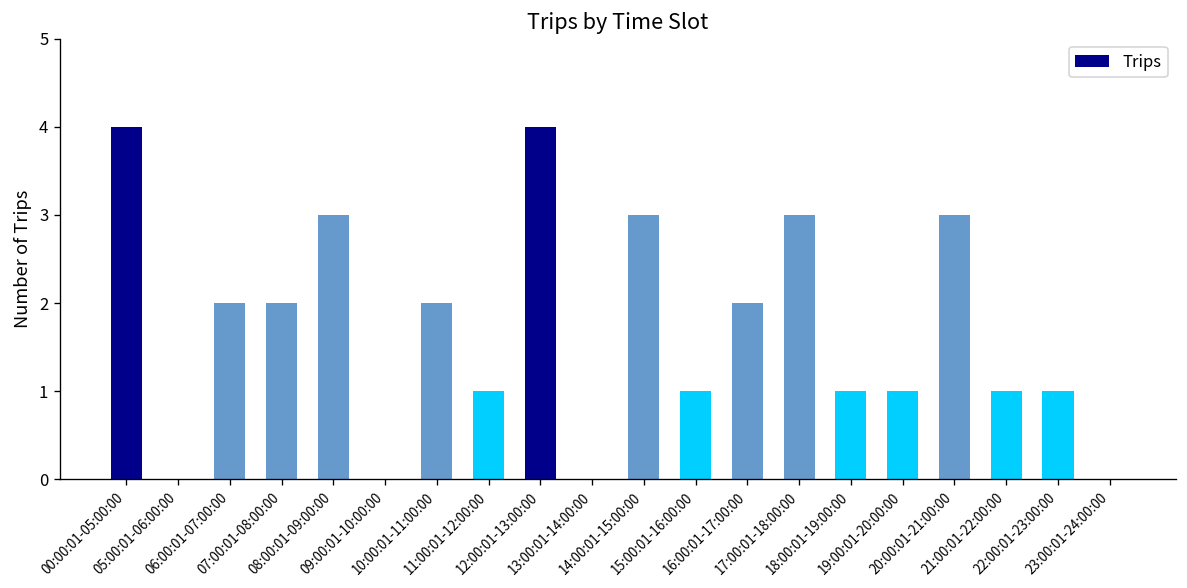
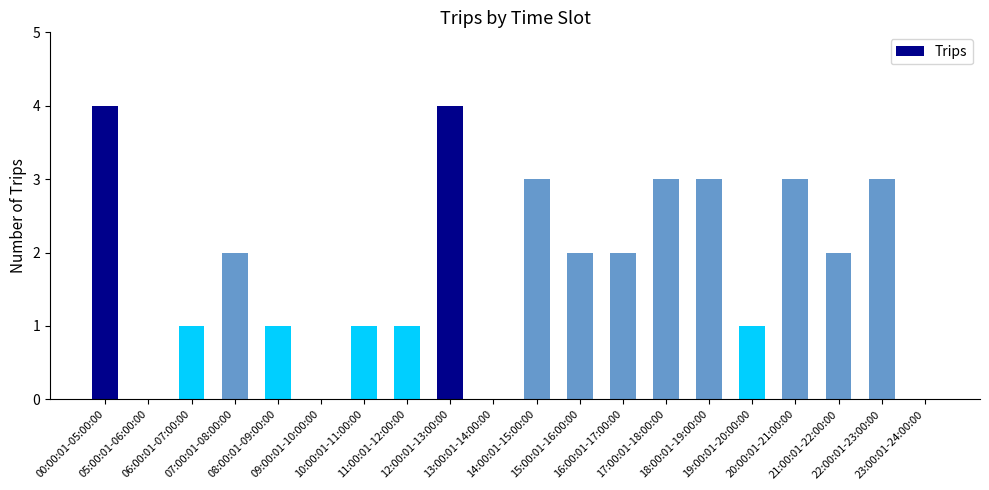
06:00:01-07:00:00: 2 -> 1
08:00:01-09:00:00: 3 -> 1
10:00:01-11:00:00: 2 -> 1
15:00:01-16:00:00: 1 -> 2
18:00:01-19:00:00: 1 -> 3
21:00:01-22:00:00: 1 -> 2
22:00:01-23:00:00: 1 -> 3
